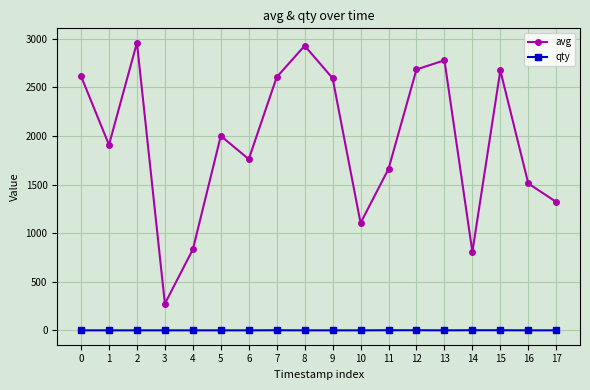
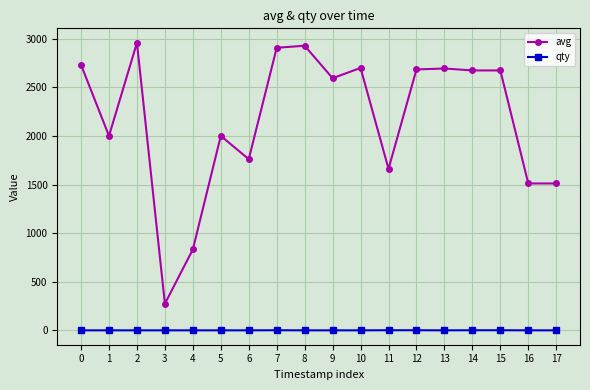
avg, 0: 2600 -> 2700
avg, 1: 1900 -> 2000
avg, 7: 2600 -> 2900
avg, 10: 1100 -> 2700
avg, 13: 2800 -> 2700
avg, 14: 800 -> 2700
avg, 17: 1300 -> 1500
